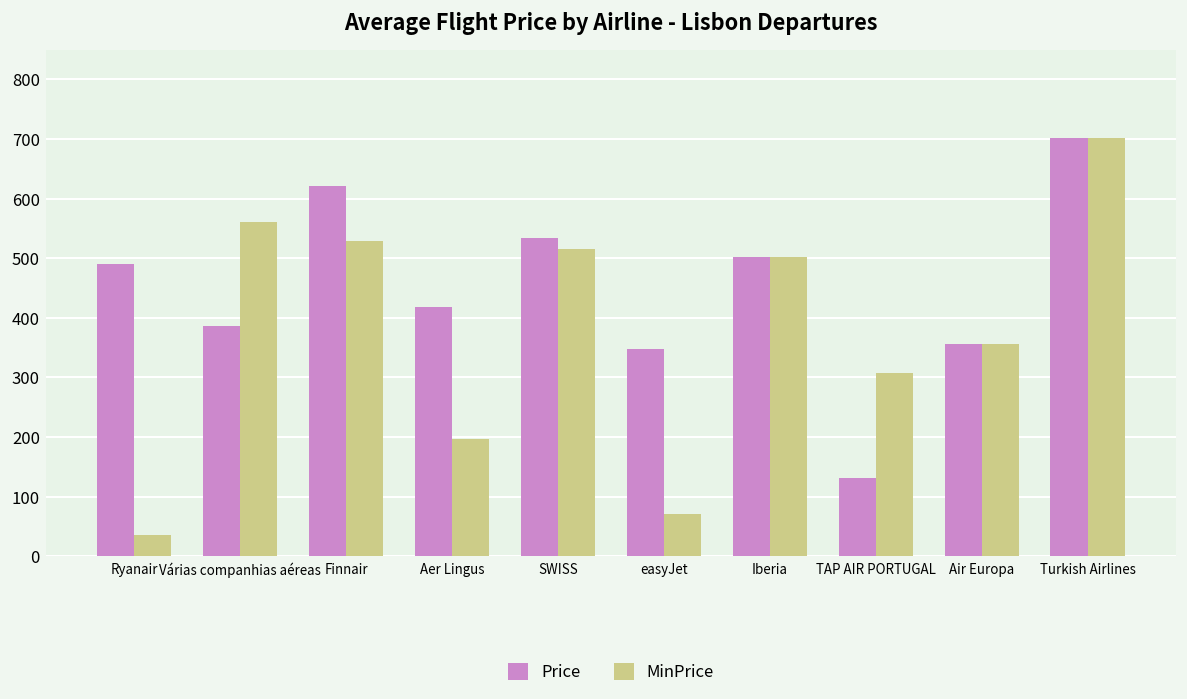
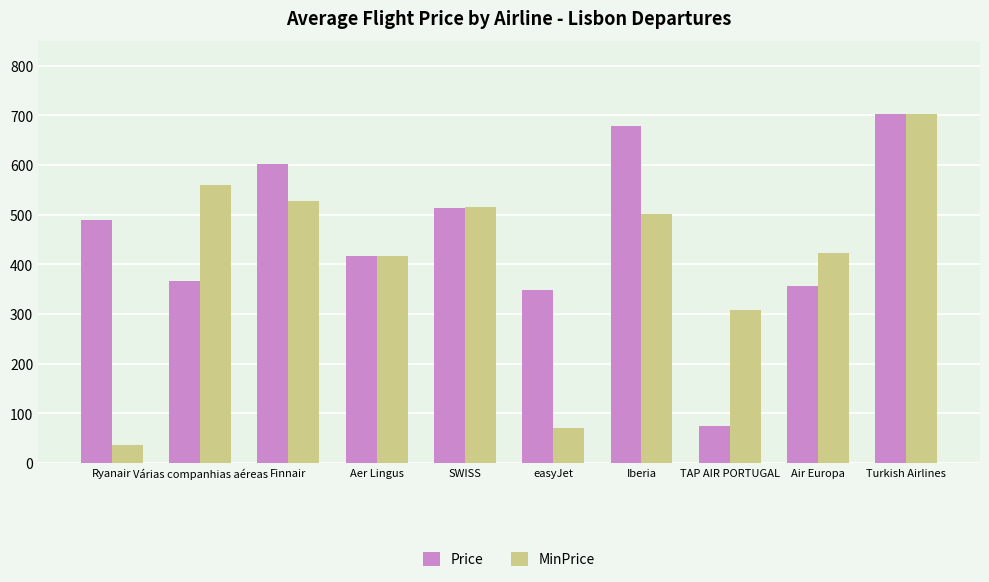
Price, Várias companhias aéreas: 390 -> 370
Price, Finnair: 620 -> 600
MinPrice, Aer Lingus: 200 -> 420
Price, SWISS: 530 -> 510
Price, Iberia: 500 -> 680
Price, TAP AIR PORTUGAL: 130 -> 70
MinPrice, Air Europa: 360 -> 420
